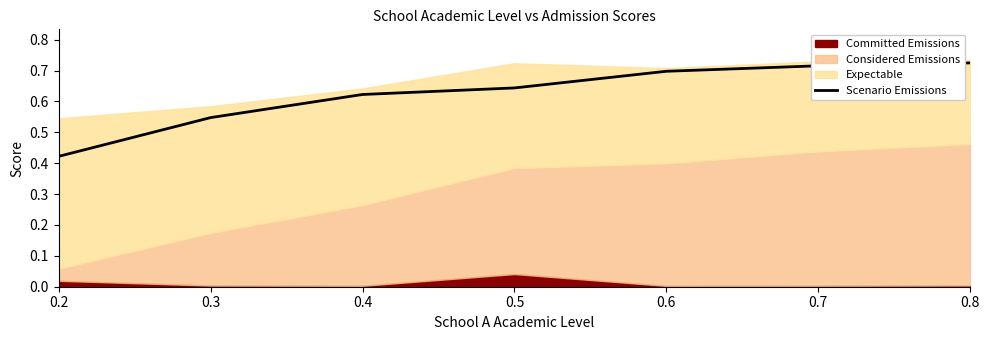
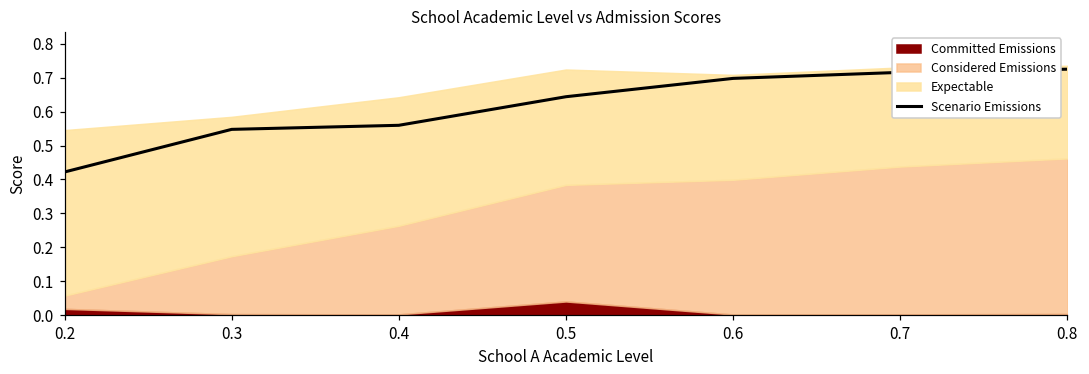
Scenario Emissions, 0.4: 0.62 -> 0.56
